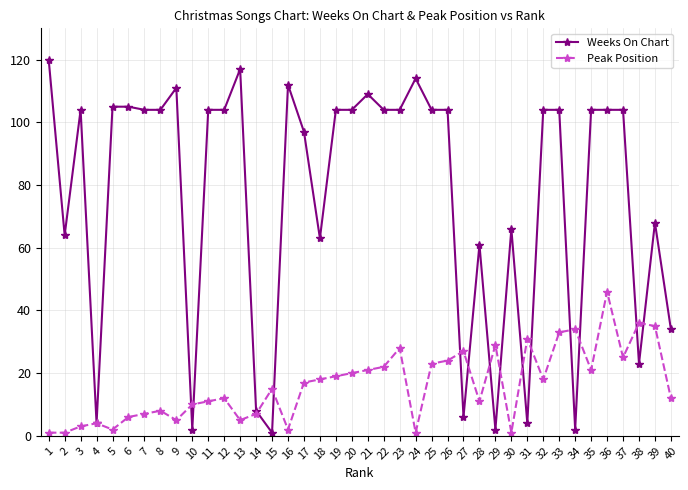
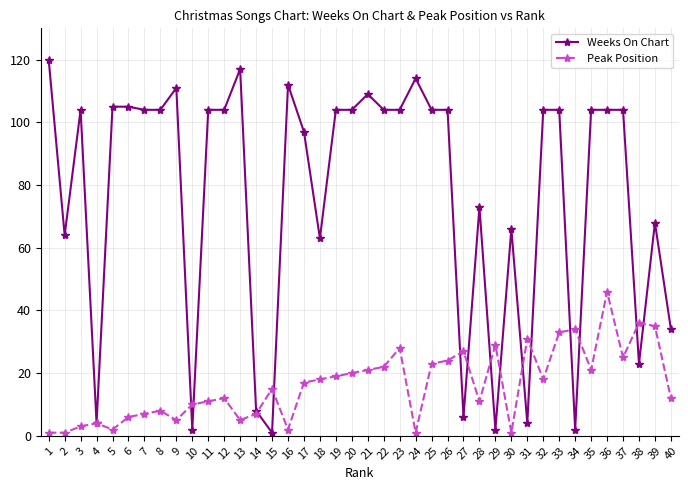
Weeks On Chart, 28: 61 -> 73
